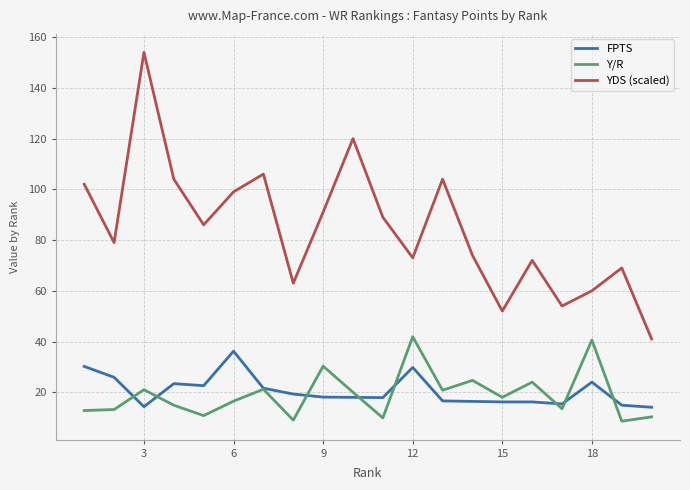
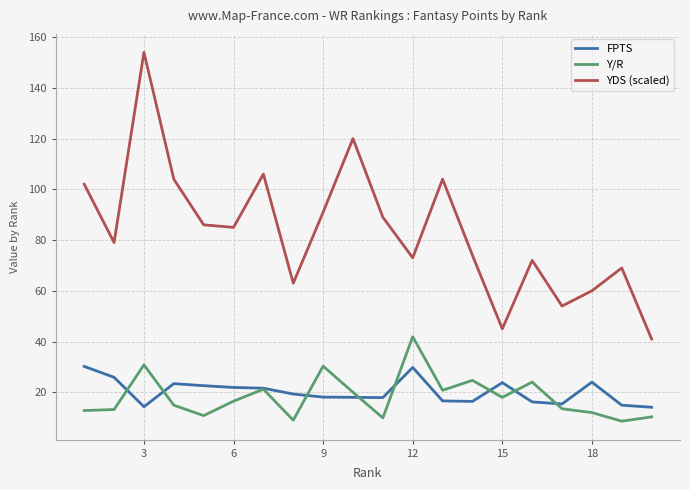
Y/R, 3: 21 -> 31
FPTS, 6: 36 -> 22
YDS (scaled), 6: 99 -> 85
FPTS, 15: 16 -> 24
YDS (scaled), 15: 52 -> 45
Y/R, 18: 41 -> 12
